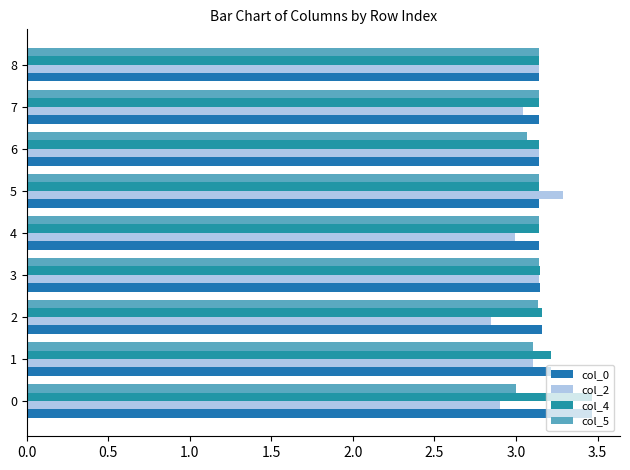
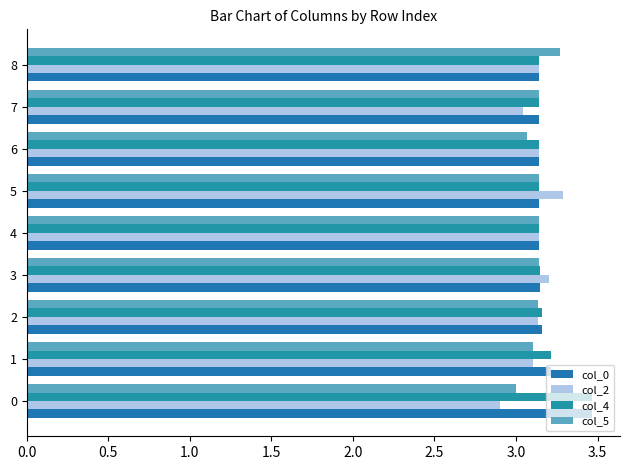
col_5, 8: 3.14 -> 3.27
col_2, 4: 3.00 -> 3.14
col_2, 3: 3.14 -> 3.20
col_2, 2: 2.85 -> 3.13
